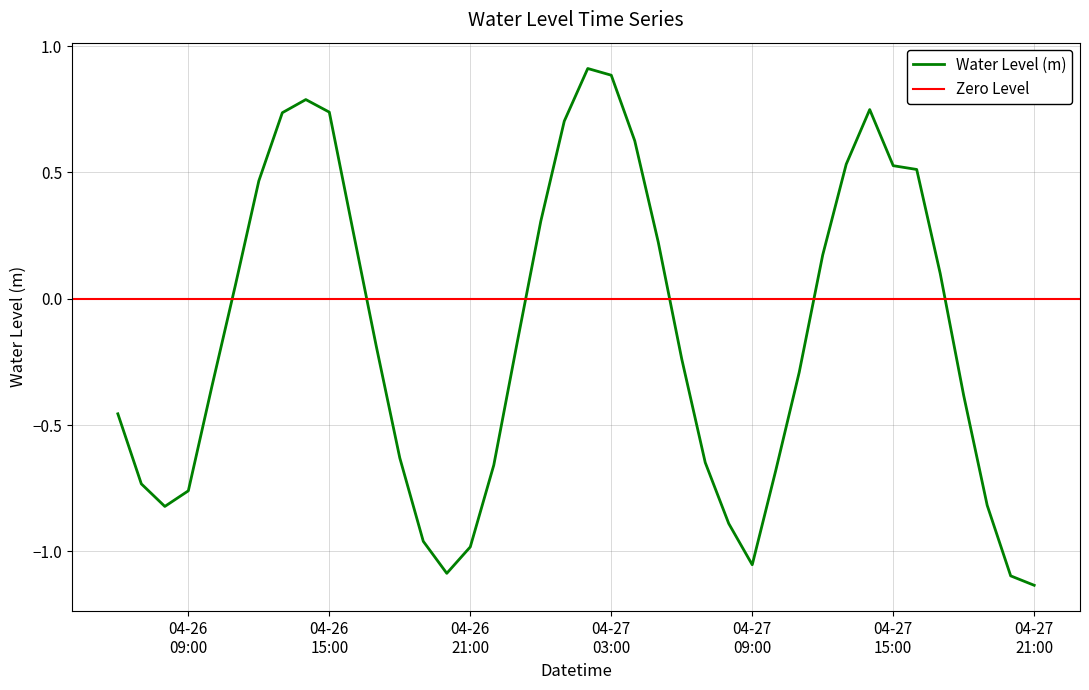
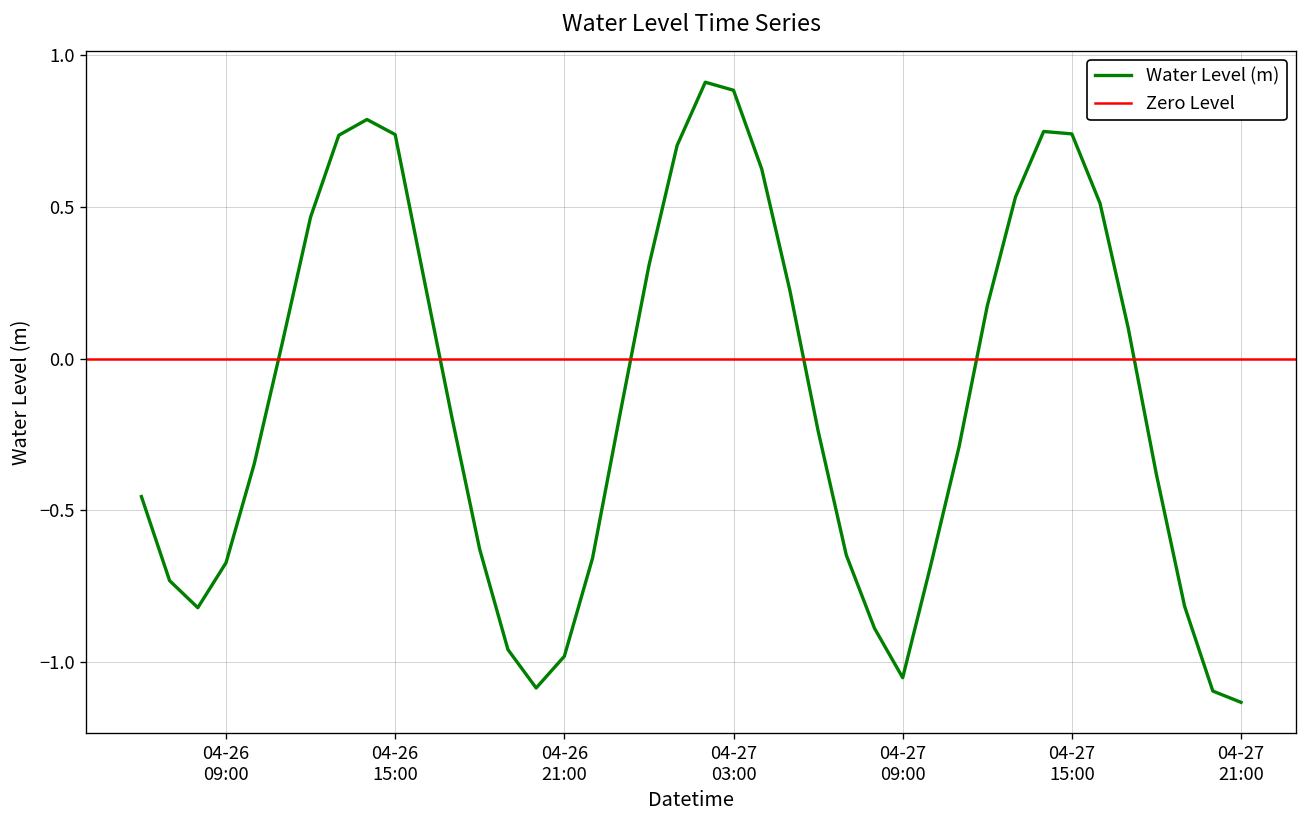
04-26 09:00: -0.76 -> -0.67
04-27 15:00: 0.53 -> 0.74
